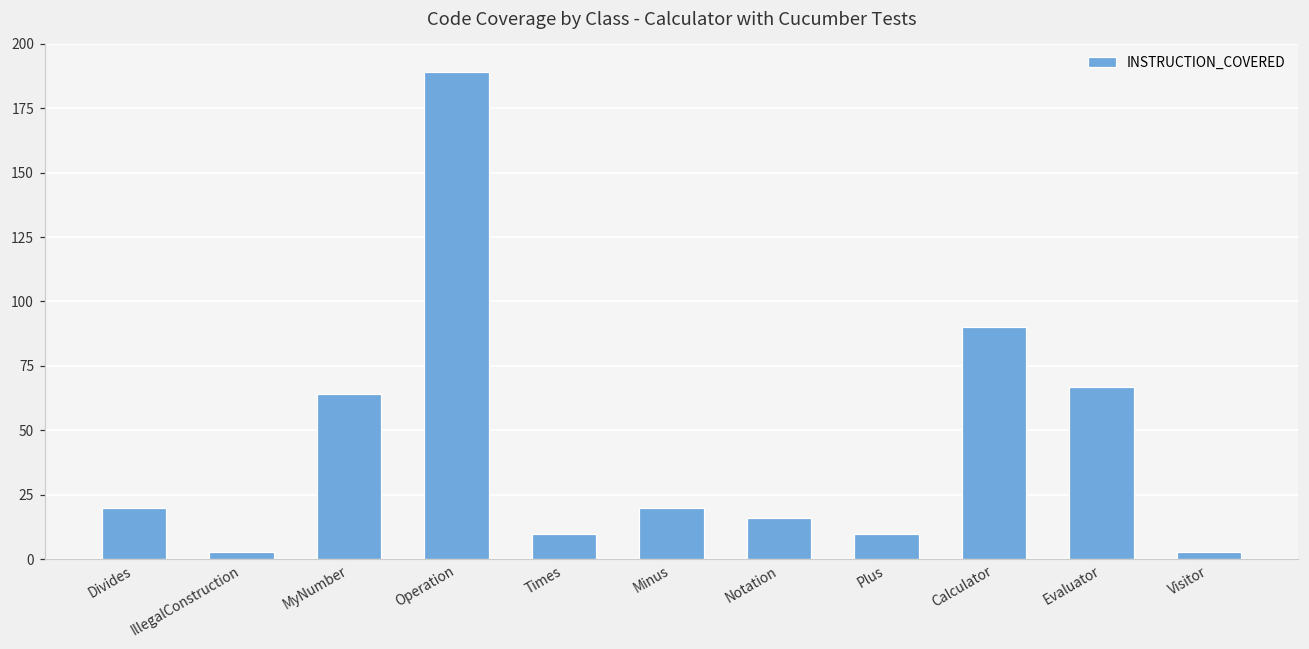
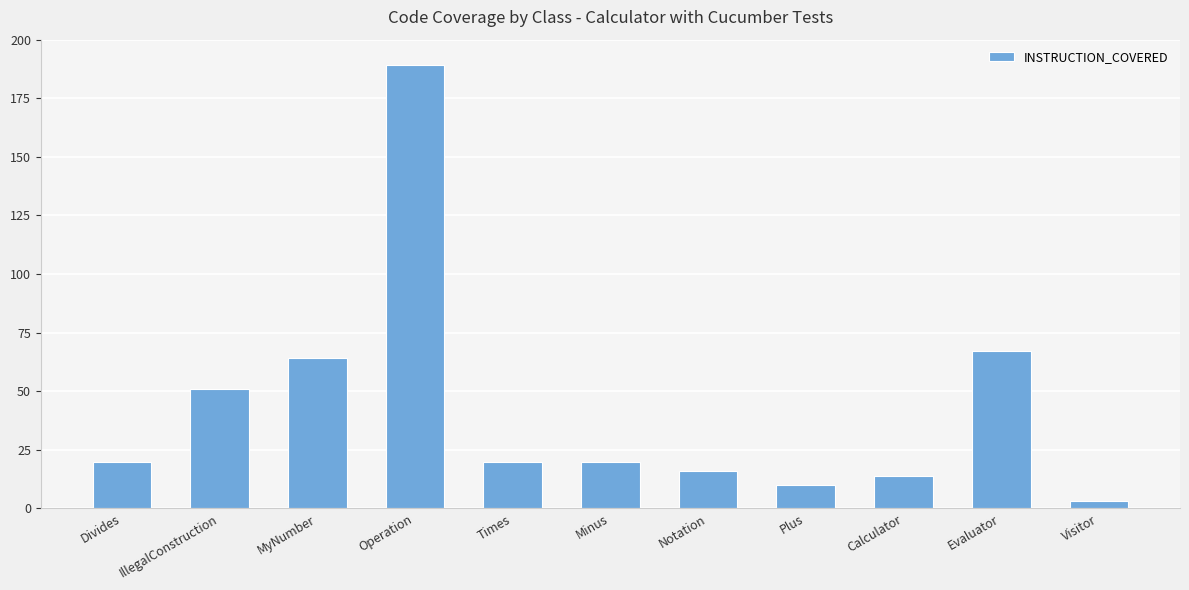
IllegalConstruction: 3 -> 51
Times: 10 -> 20
Calculator: 90 -> 14
